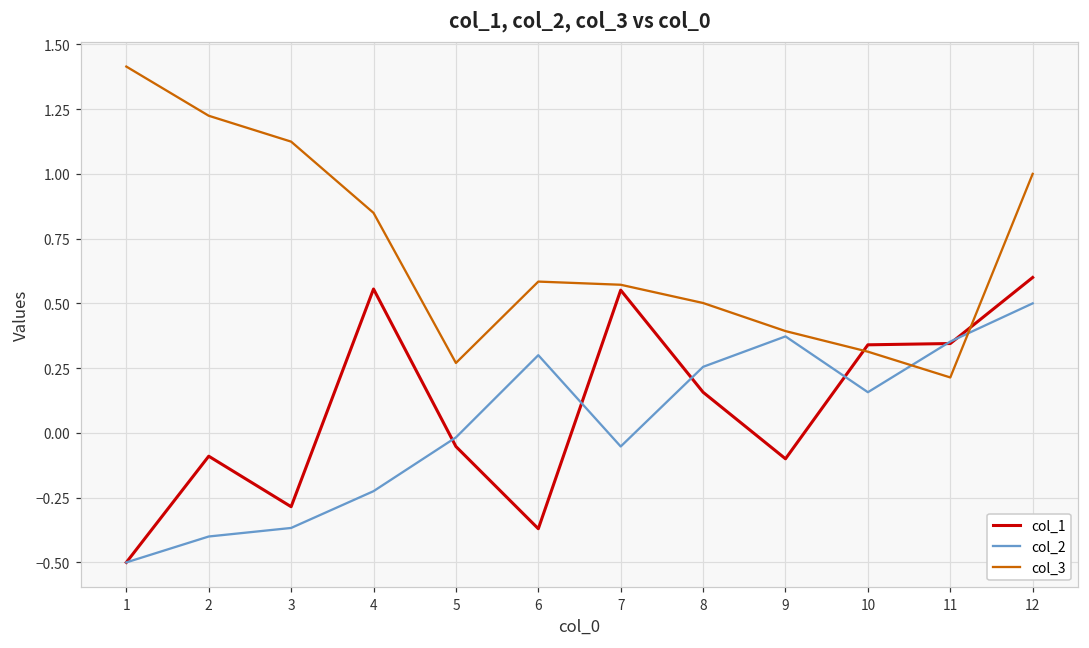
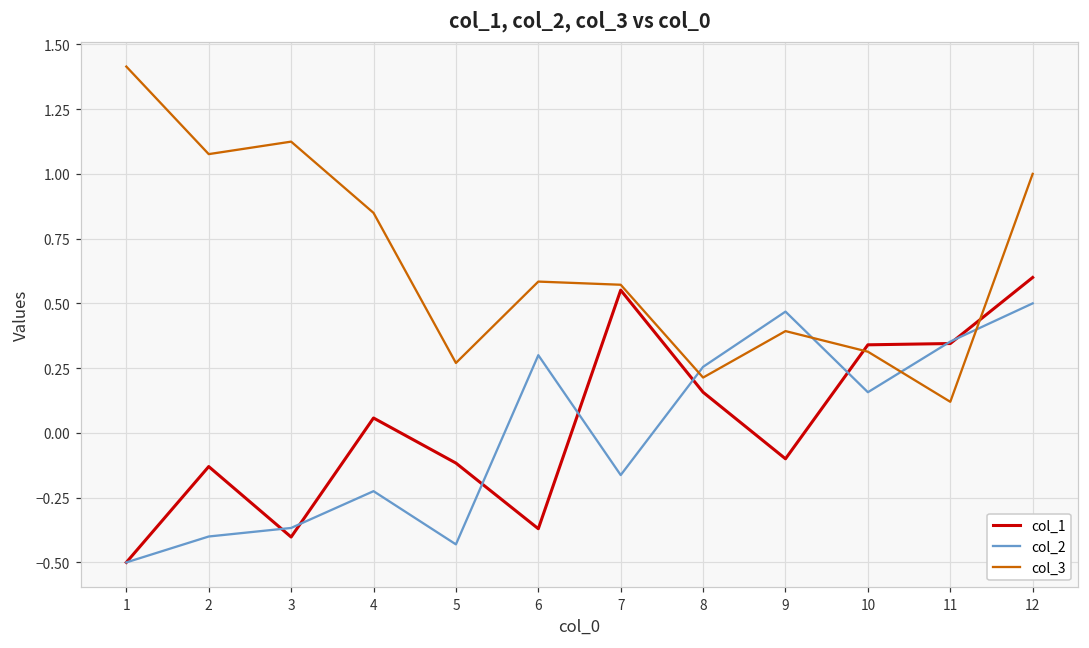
col_1, 2: -0.09 -> -0.13
col_3, 2: 1.22 -> 1.08
col_1, 3: -0.29 -> -0.40
col_1, 4: 0.56 -> 0.06
col_1, 5: -0.05 -> -0.12
col_2, 5: -0.02 -> -0.43
col_2, 7: -0.05 -> -0.16
col_3, 8: 0.50 -> 0.21
col_2, 9: 0.37 -> 0.47
col_3, 11: 0.21 -> 0.12
